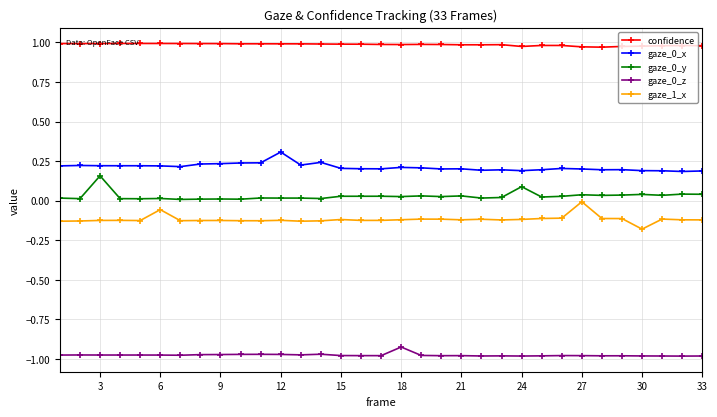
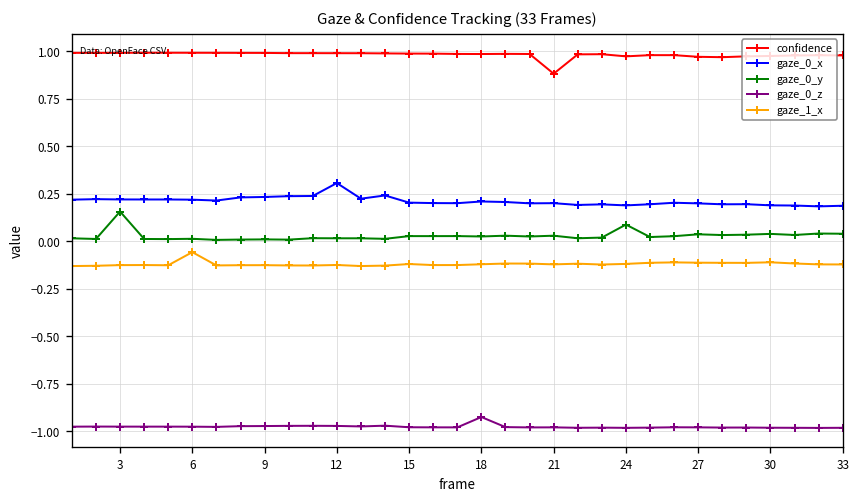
confidence, 21: 0.98 -> 0.88
gaze_1_x, 27: -0.01 -> -0.11
gaze_1_x, 30: -0.18 -> -0.11
